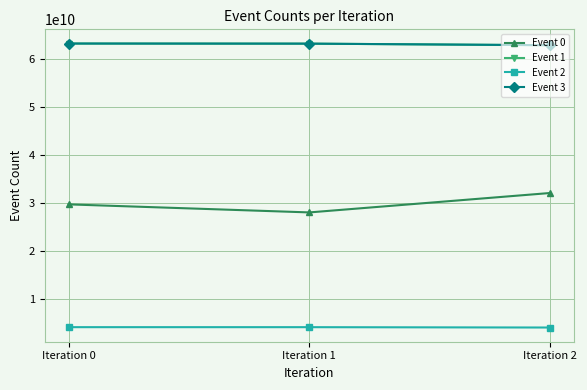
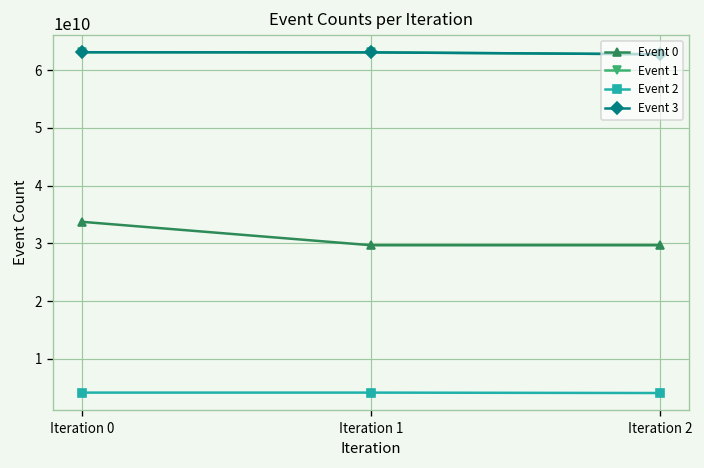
Event 0, Iteration 0: 30000000000 -> 34000000000
Event 0, Iteration 1: 28000000000 -> 30000000000
Event 0, Iteration 2: 32000000000 -> 30000000000
